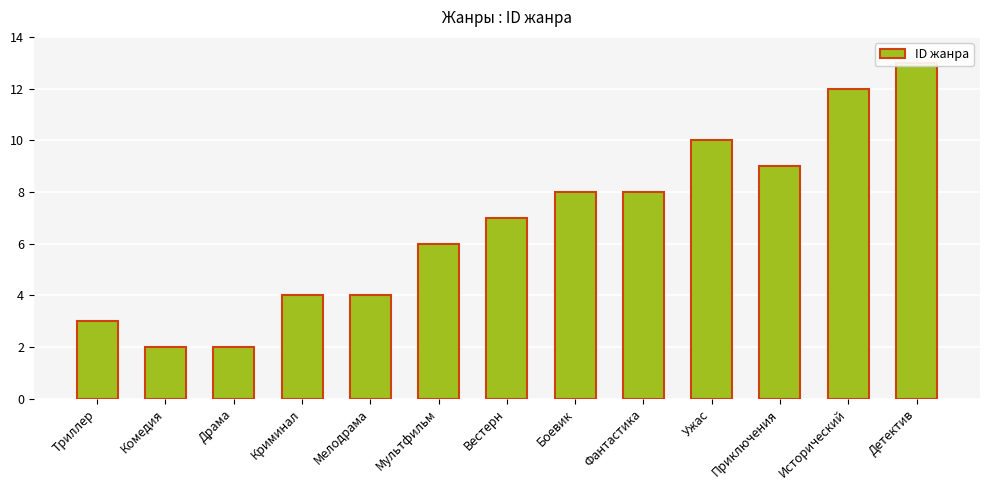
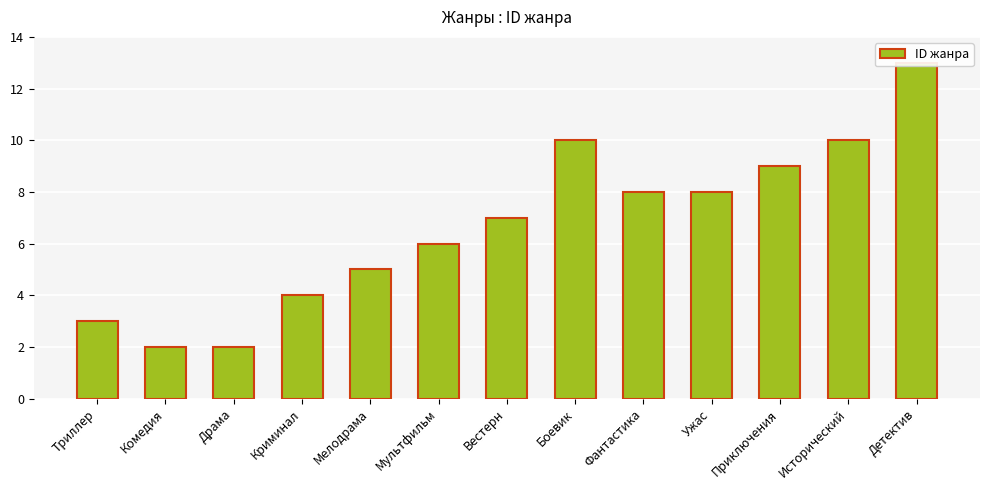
Мелодрама: 4 -> 5
Боевик: 8 -> 10
Ужас: 10 -> 8
Исторический: 12 -> 10
